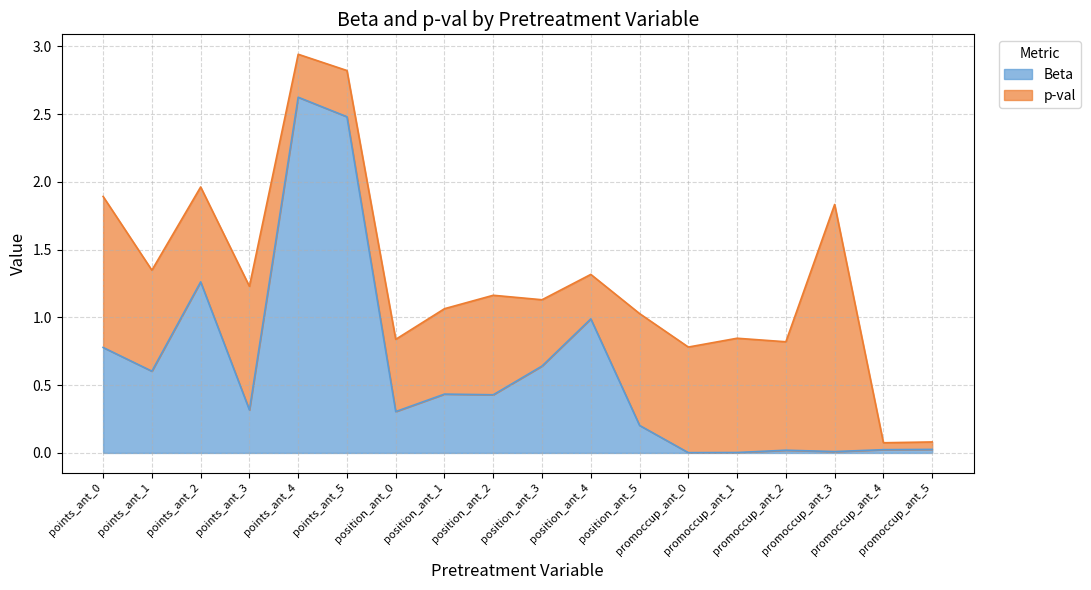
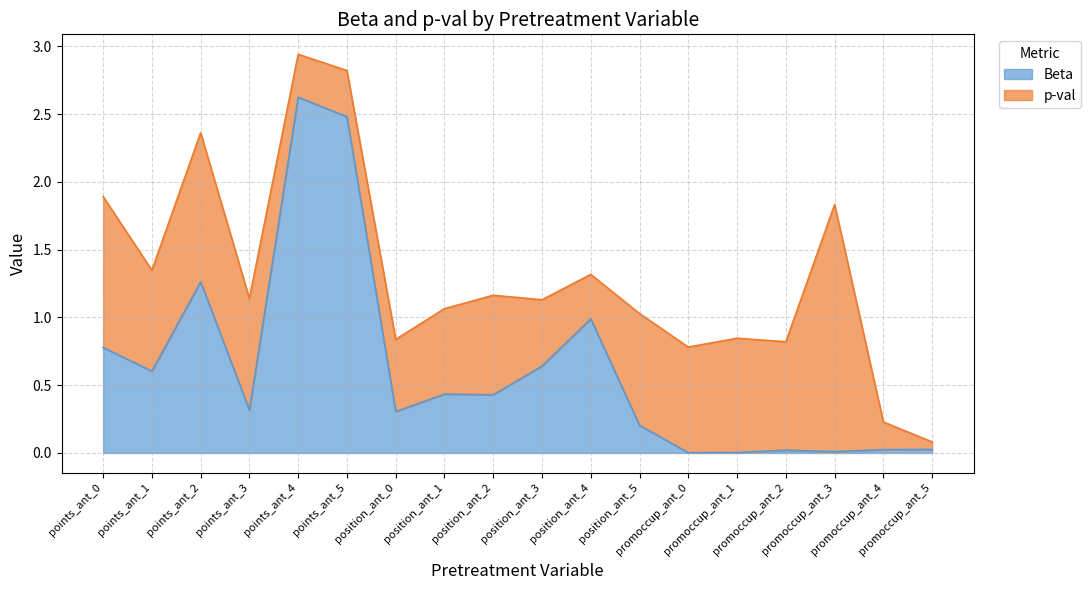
p-val, points_ant_2: 0.7 -> 1.1
p-val, points_ant_3: 0.91 -> 0.82
p-val, promoccup_ant_4: 0.05 -> 0.20
